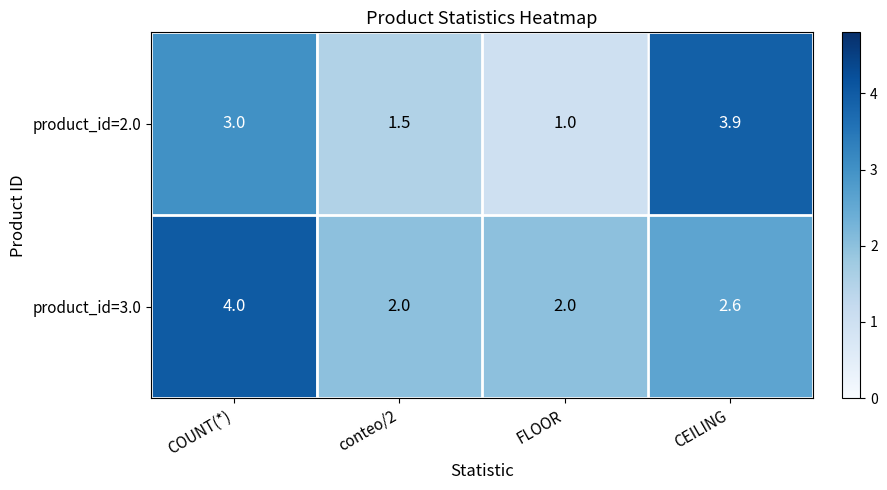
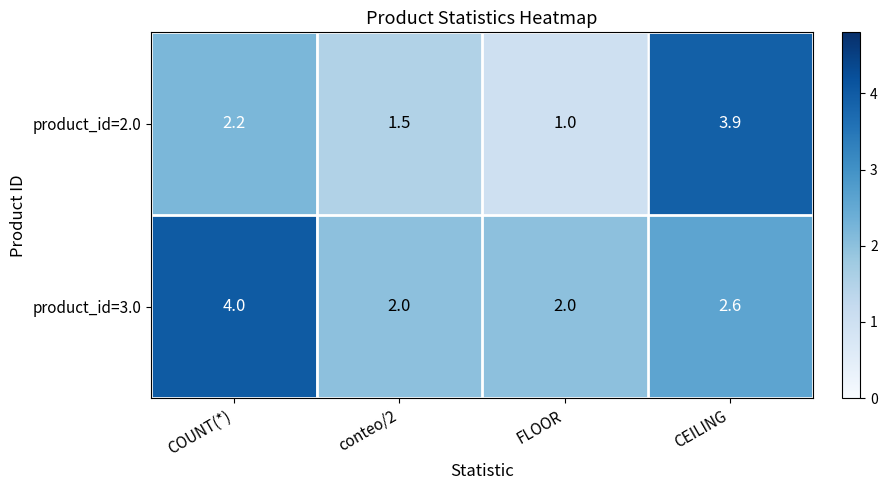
product_id=2.0, COUNT(*): 3.0 -> 2.2
